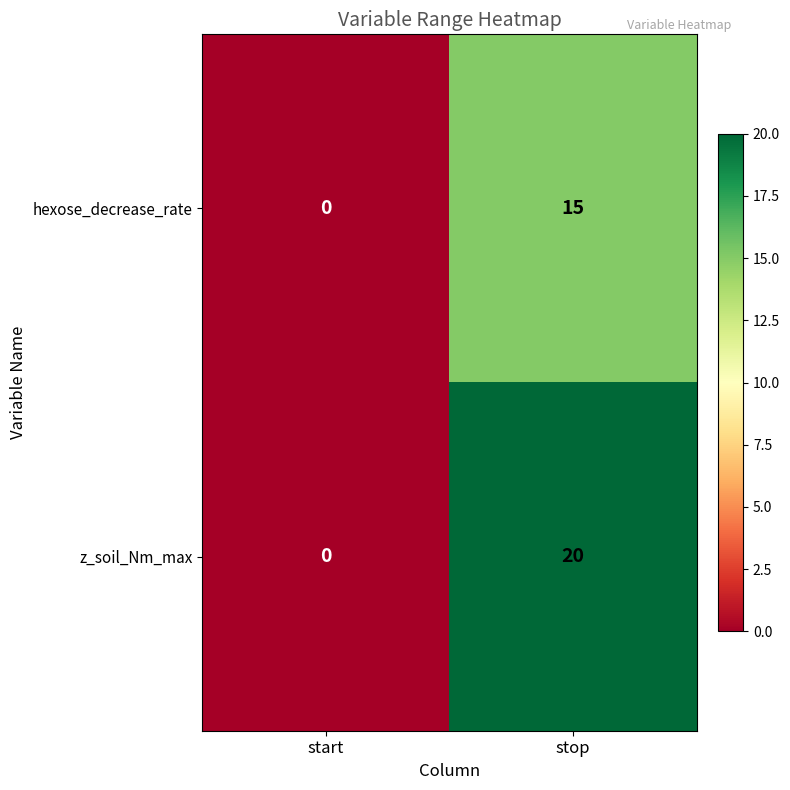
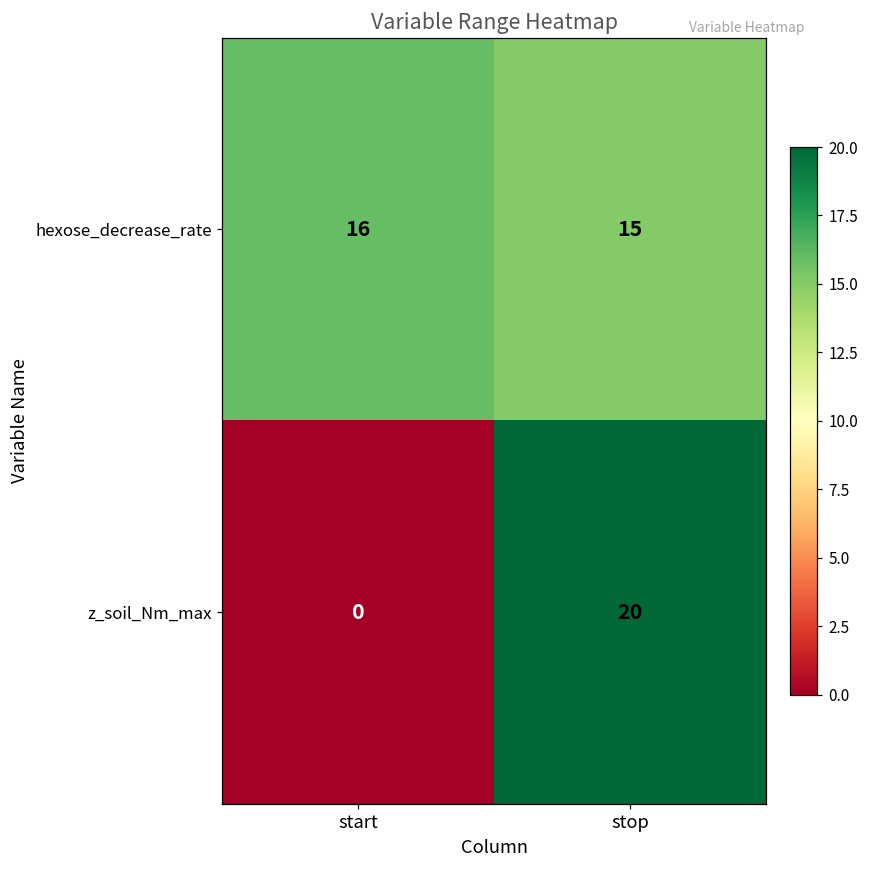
hexose_decrease_rate, start: 0 -> 16
